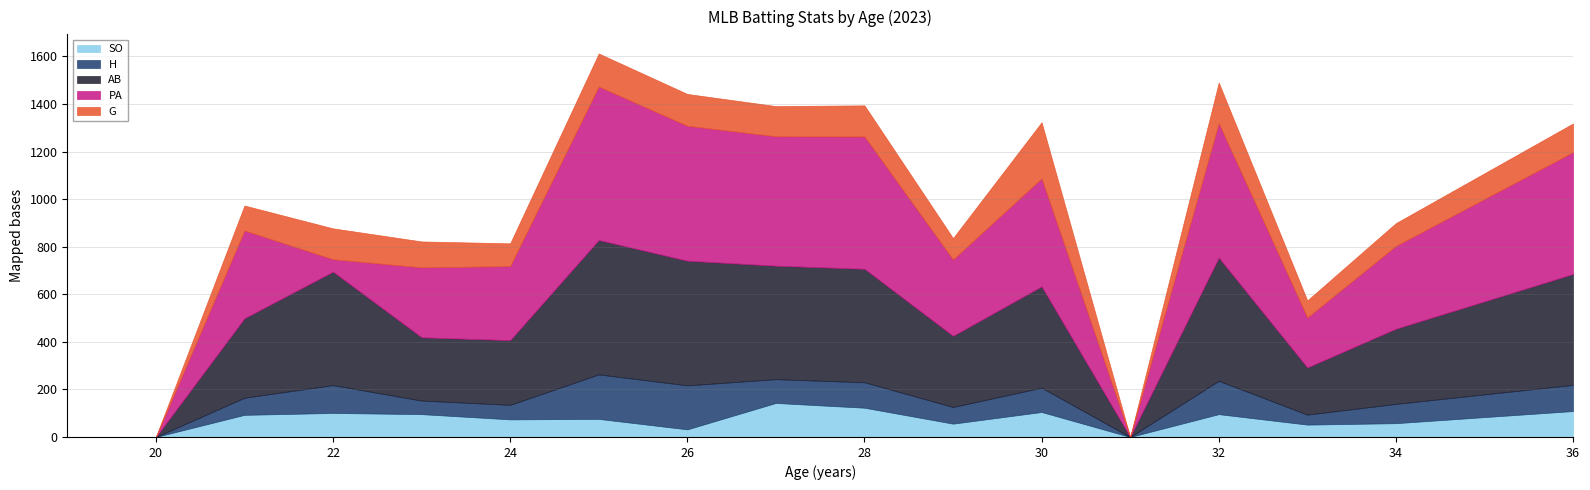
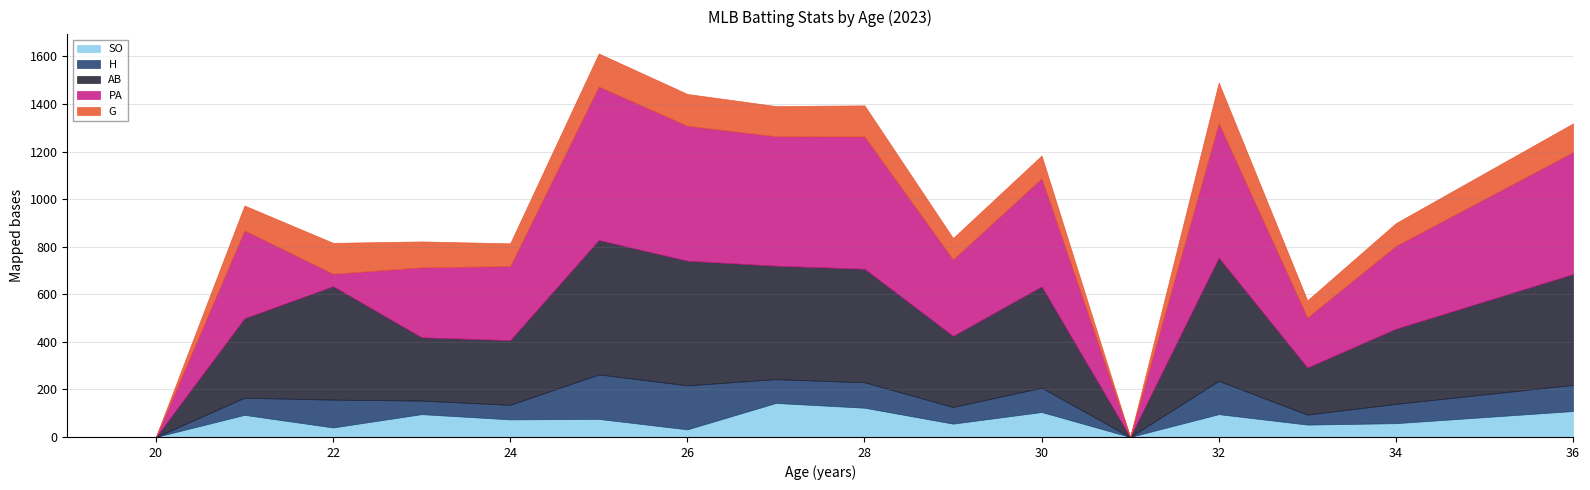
SO, 22: 100 -> 40
G, 30: 240 -> 100
